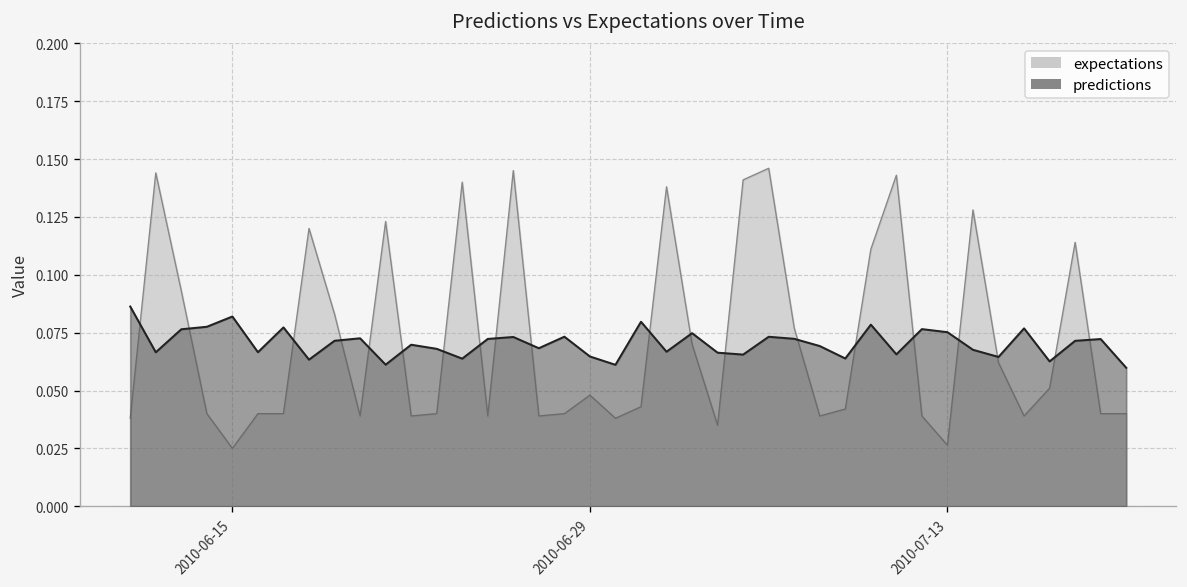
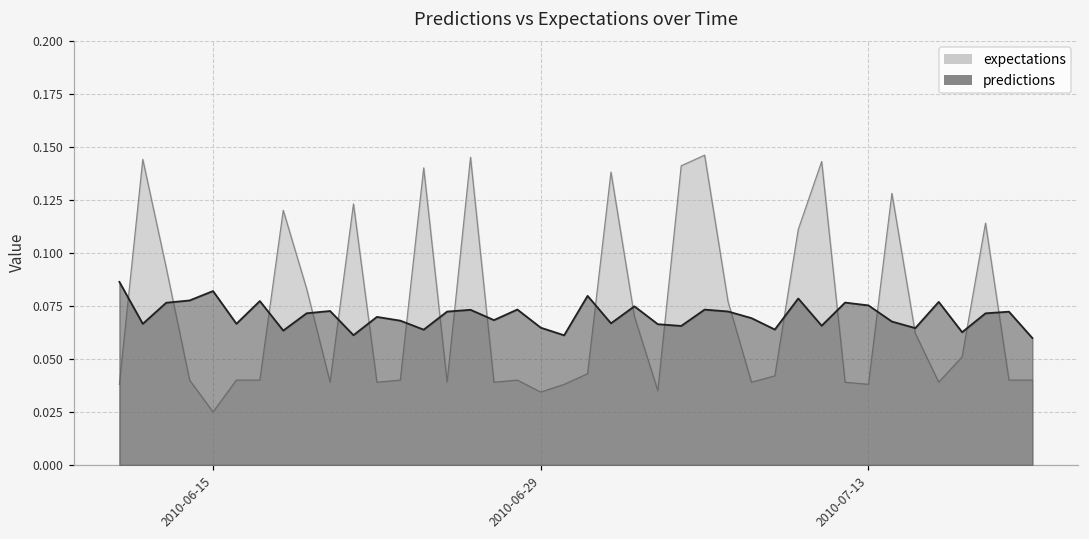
expectations, 2010-06-29: 0.048 -> 0.034
expectations, 2010-07-13: 0.026 -> 0.038
